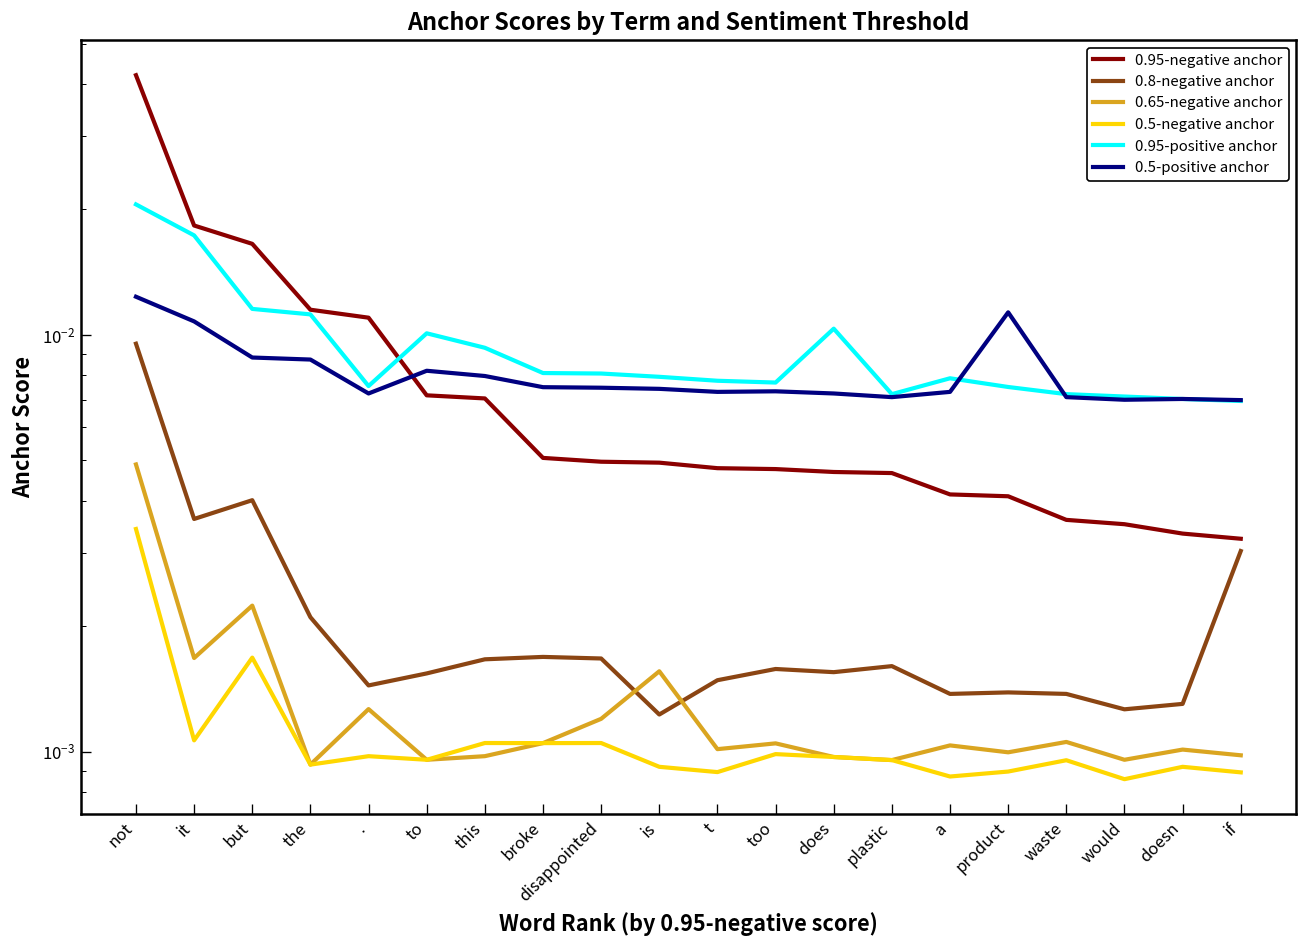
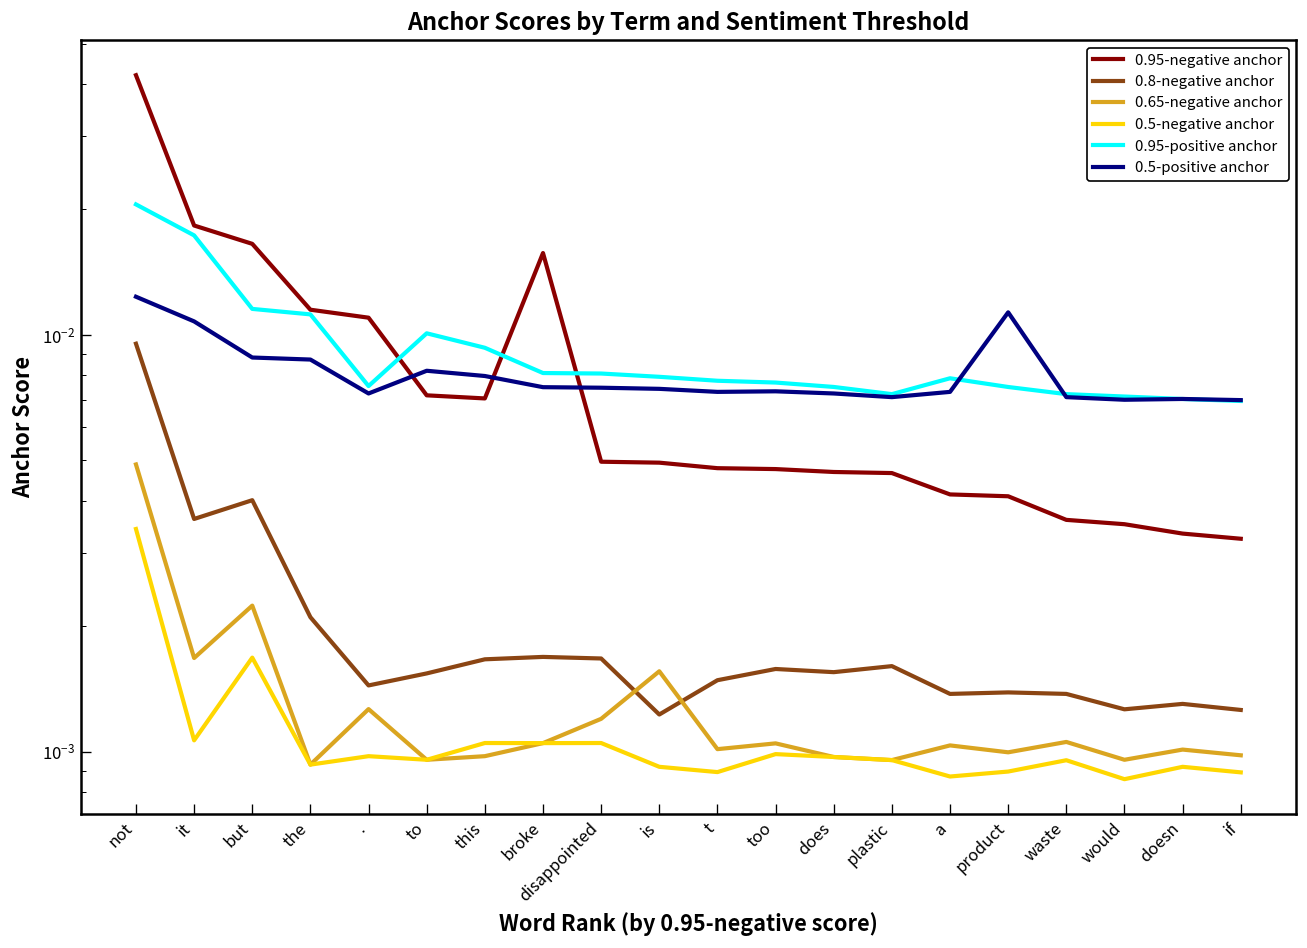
0.95-negative anchor, broke: 0.0051 -> 0.016
0.95-positive anchor, does: 0.0104 -> 0.0075
0.8-negative anchor, if: 0.0030 -> 0.00126
